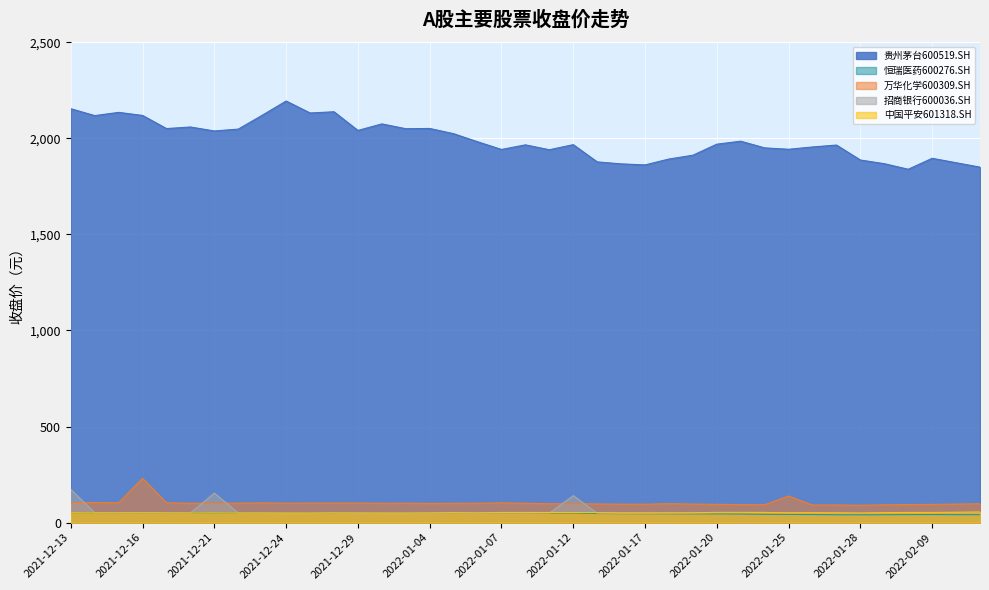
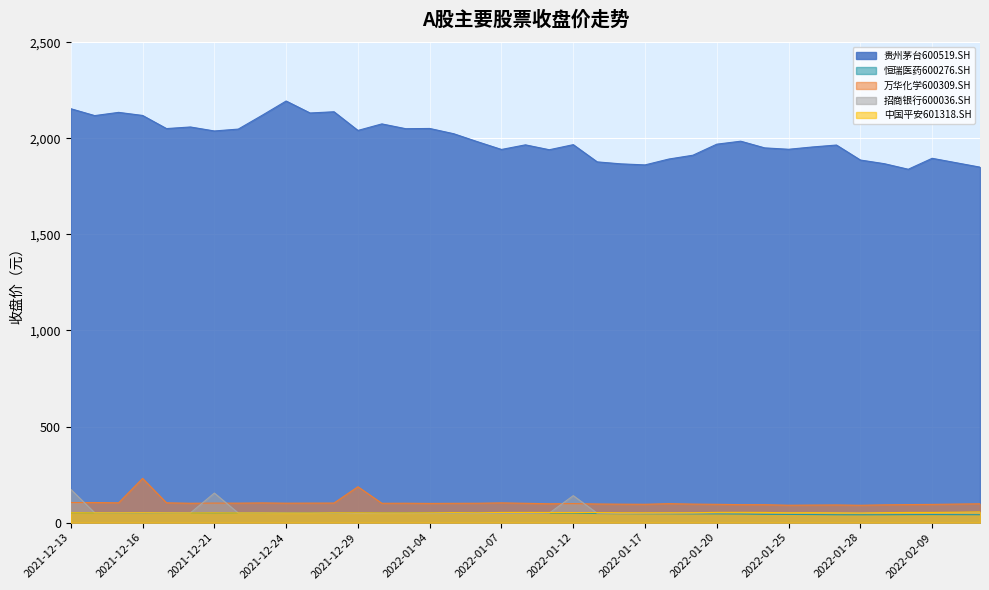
万华化学600309.SH, 2021-12-29: 100 -> 190
万华化学600309.SH, 2022-01-25: 140 -> 90
